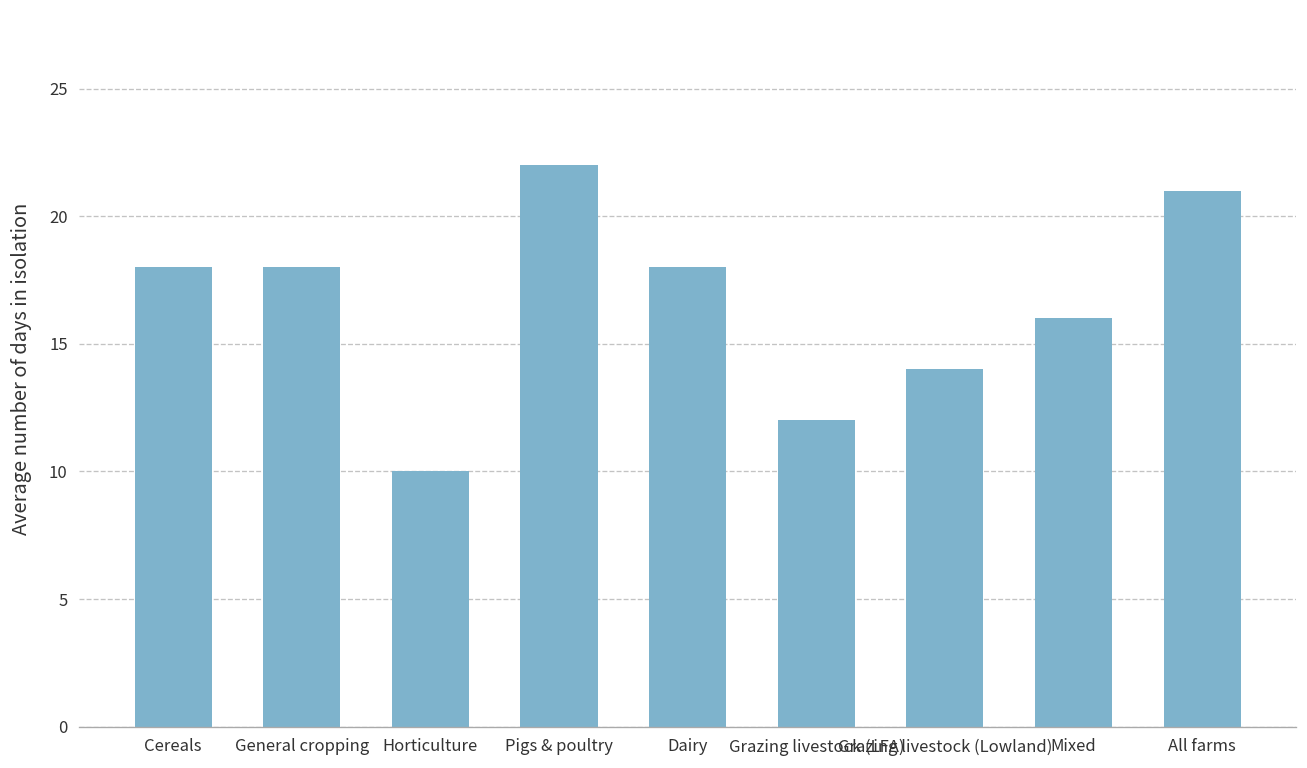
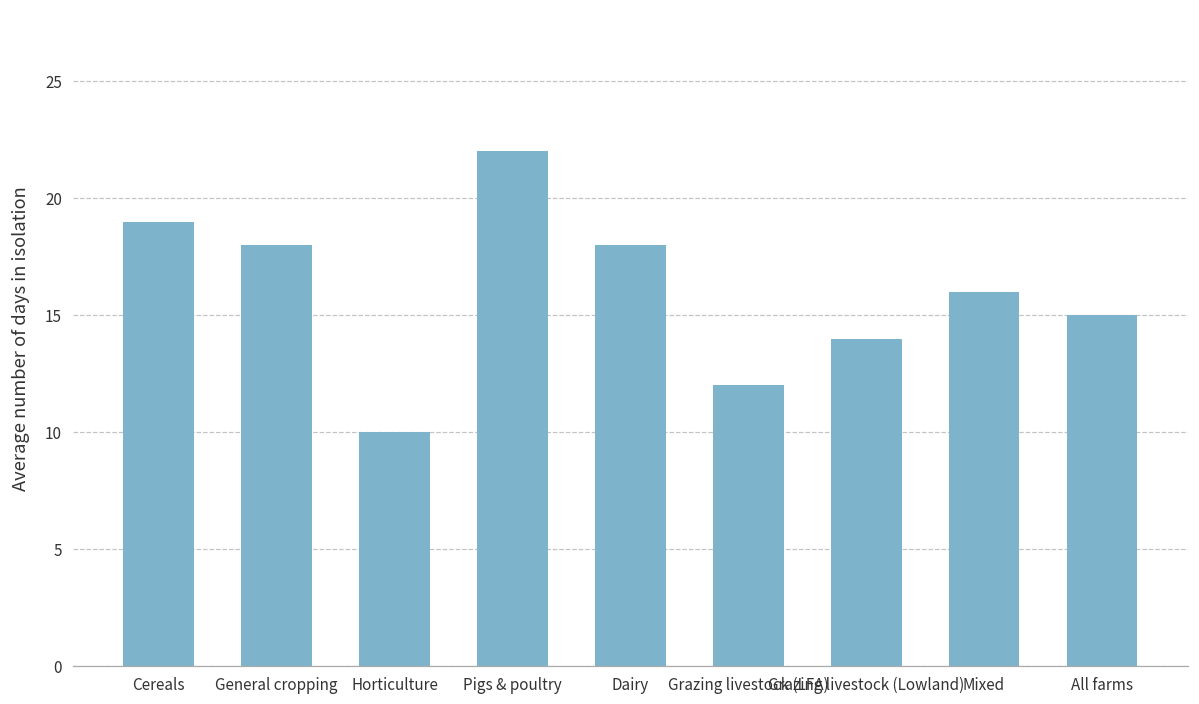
Cereals: 18 -> 19
All farms: 21 -> 15
